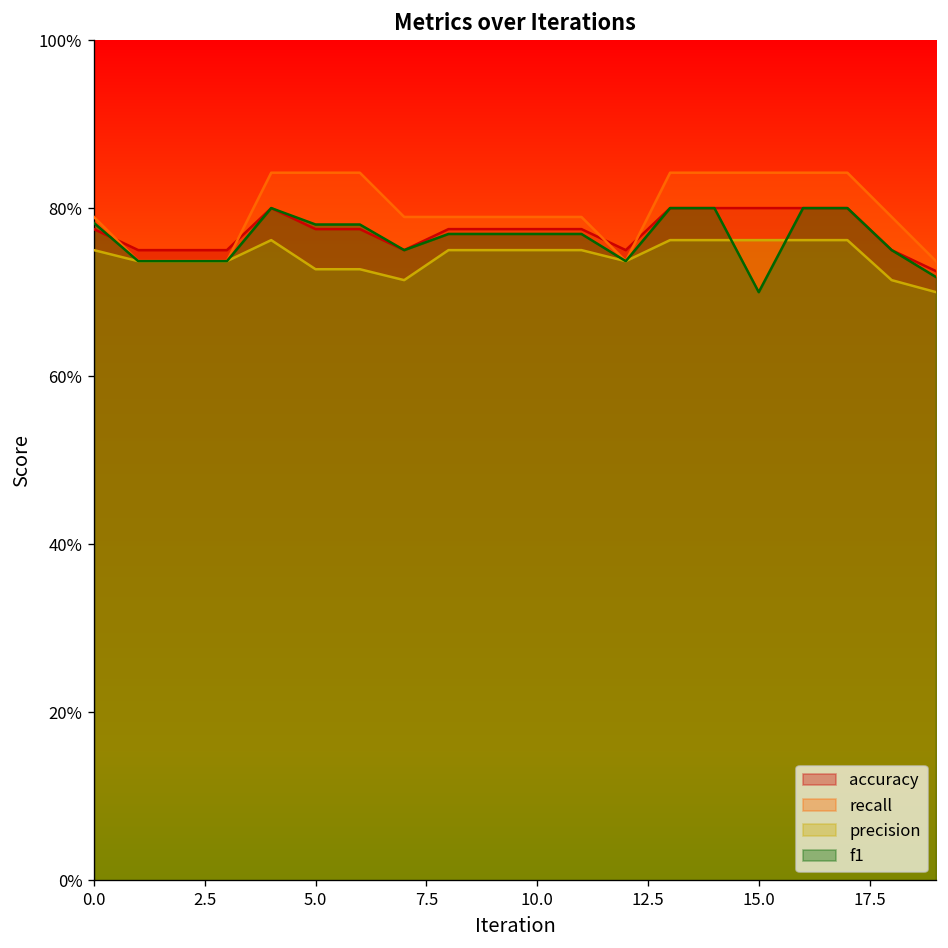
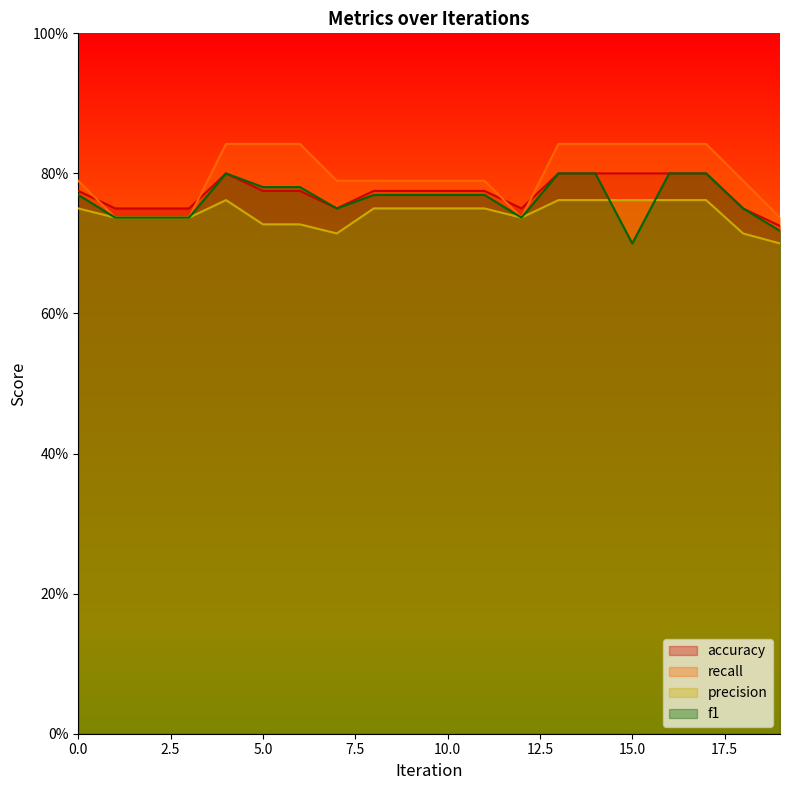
f1, 0.0: 78% -> 77%
